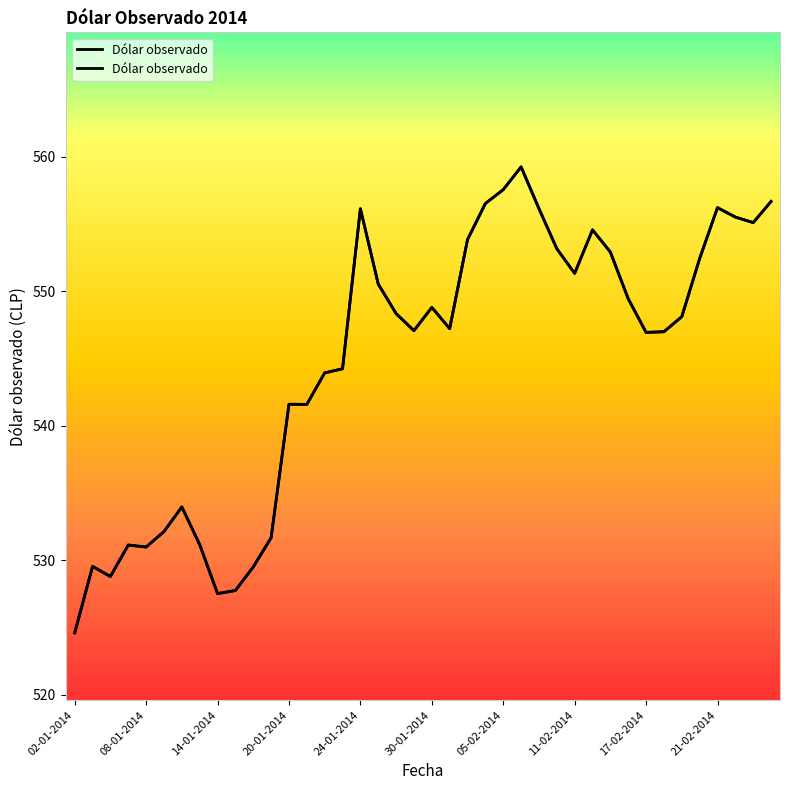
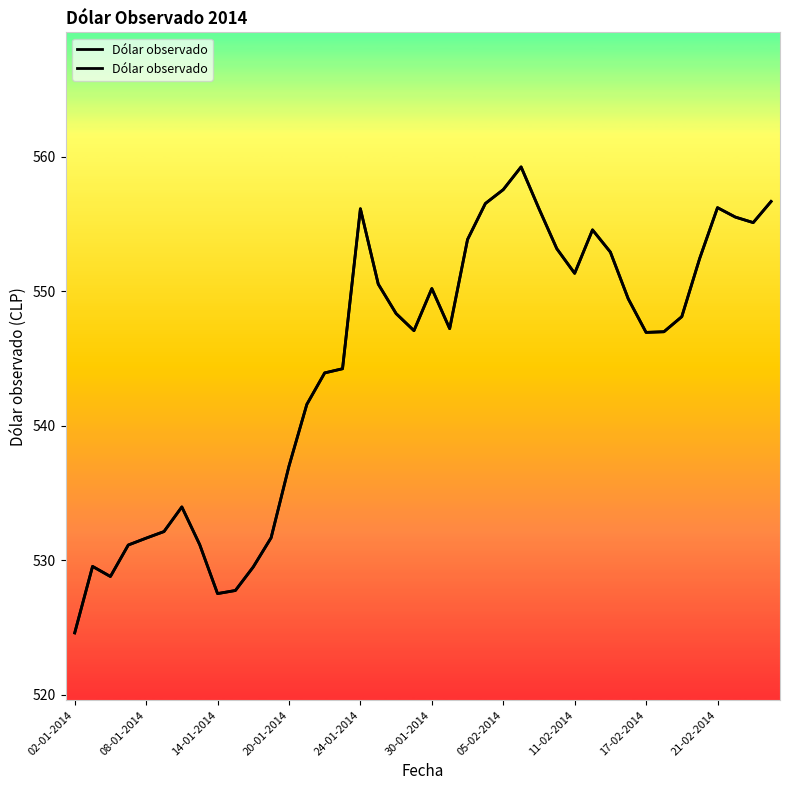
08-01-2014: 531.0 -> 531.7
20-01-2014: 541.6 -> 537.0
30-01-2014: 548.8 -> 550.2
